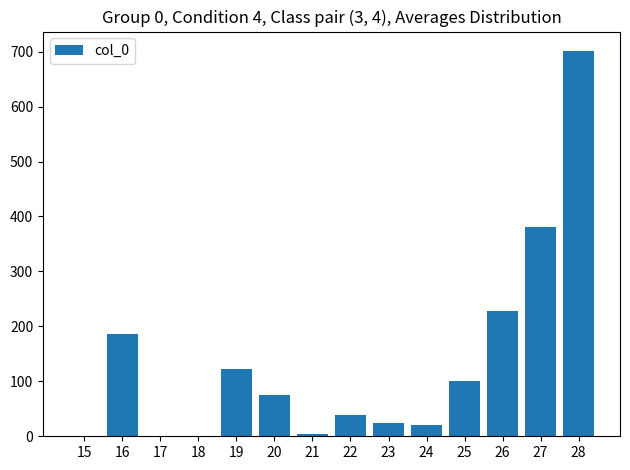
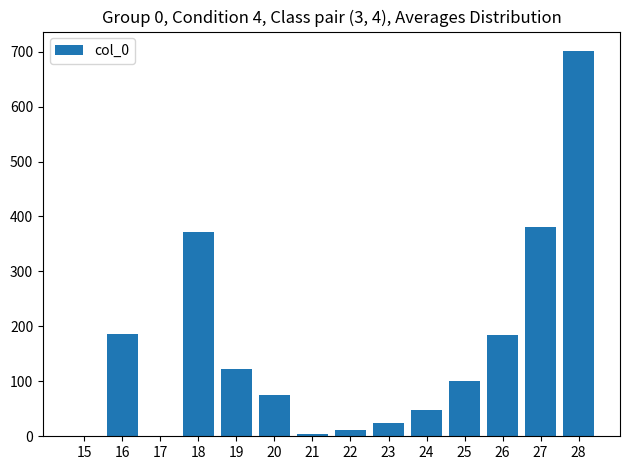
18: 0 -> 370
22: 40 -> 10
24: 20 -> 50
26: 230 -> 180
